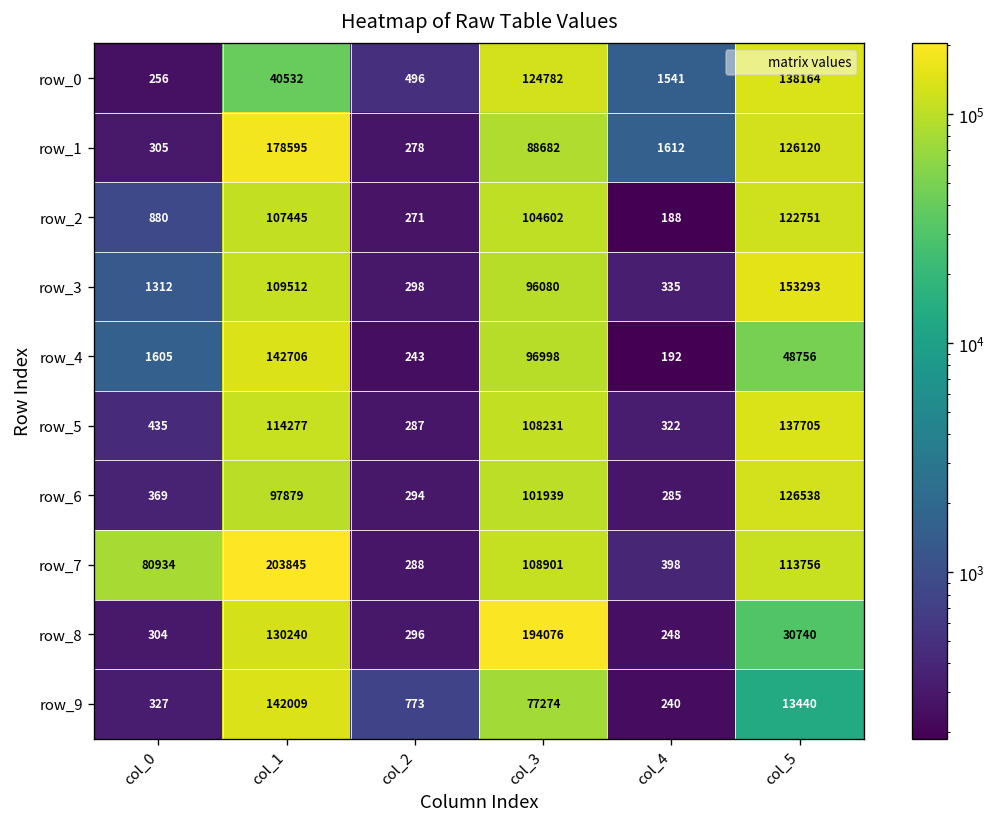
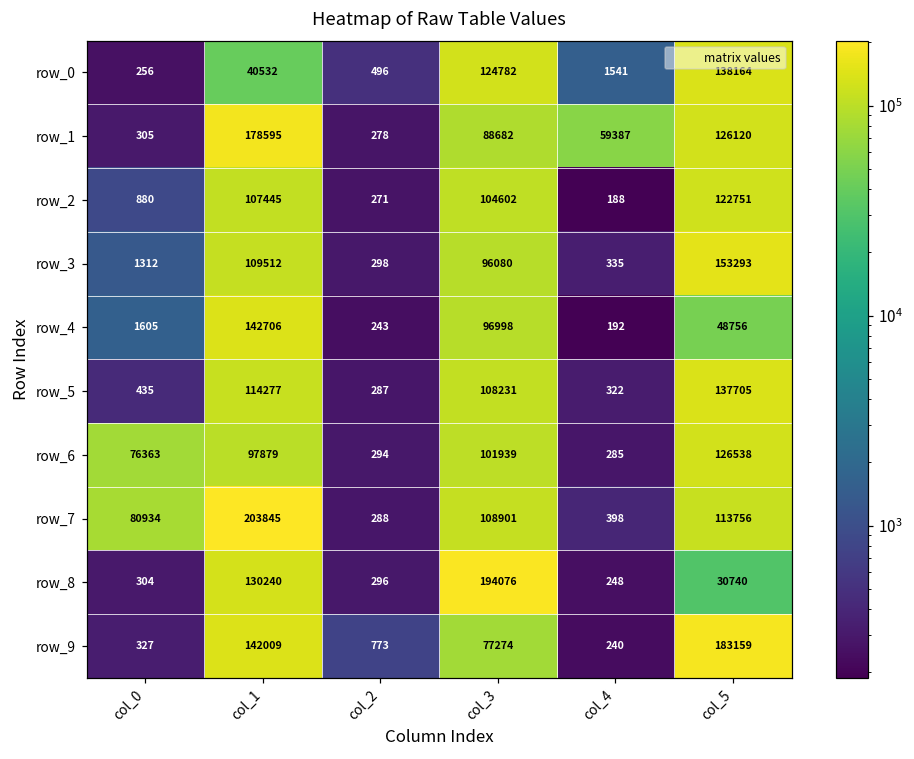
row_1, col_4: 1612 -> 59387
row_6, col_0: 369 -> 76363
row_9, col_5: 13440 -> 183159
